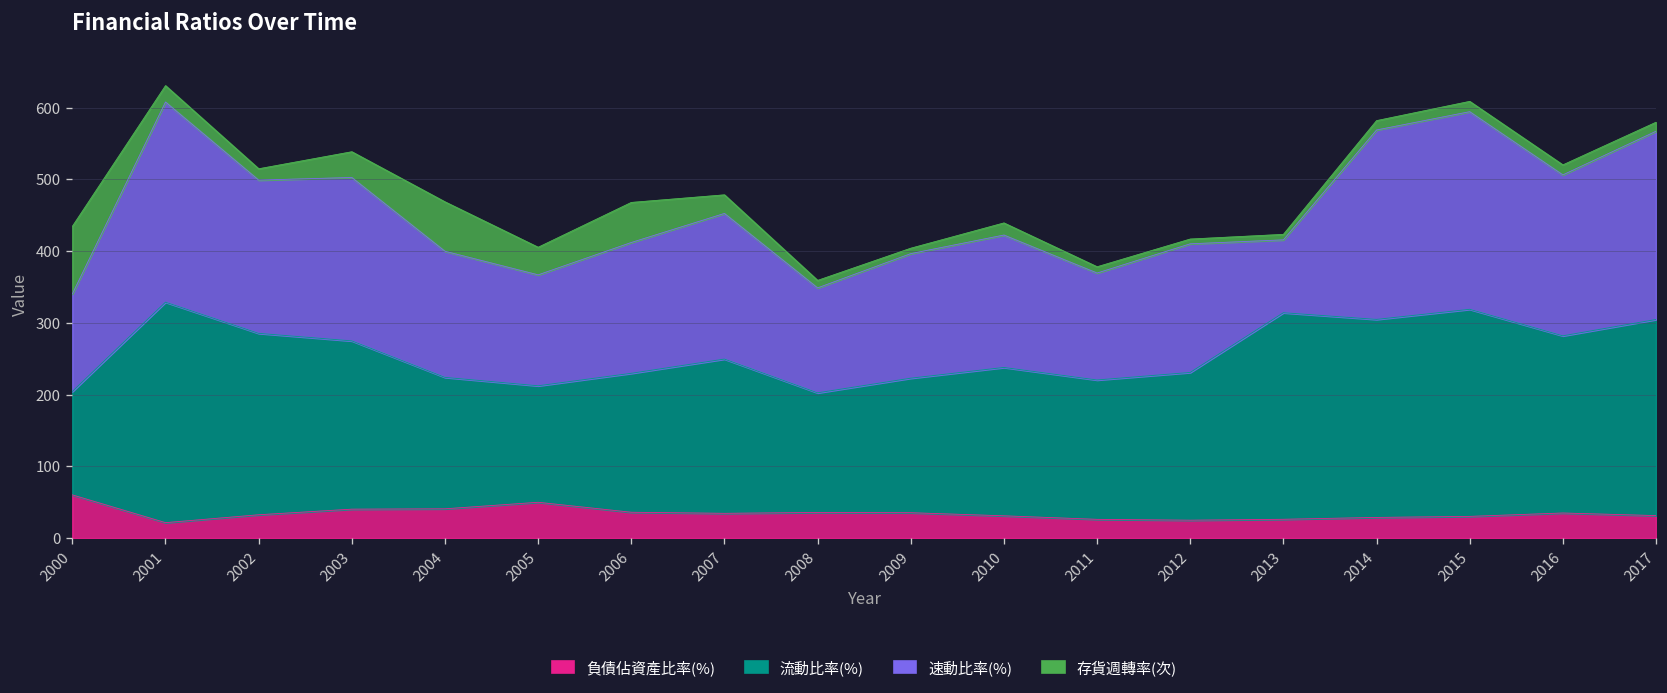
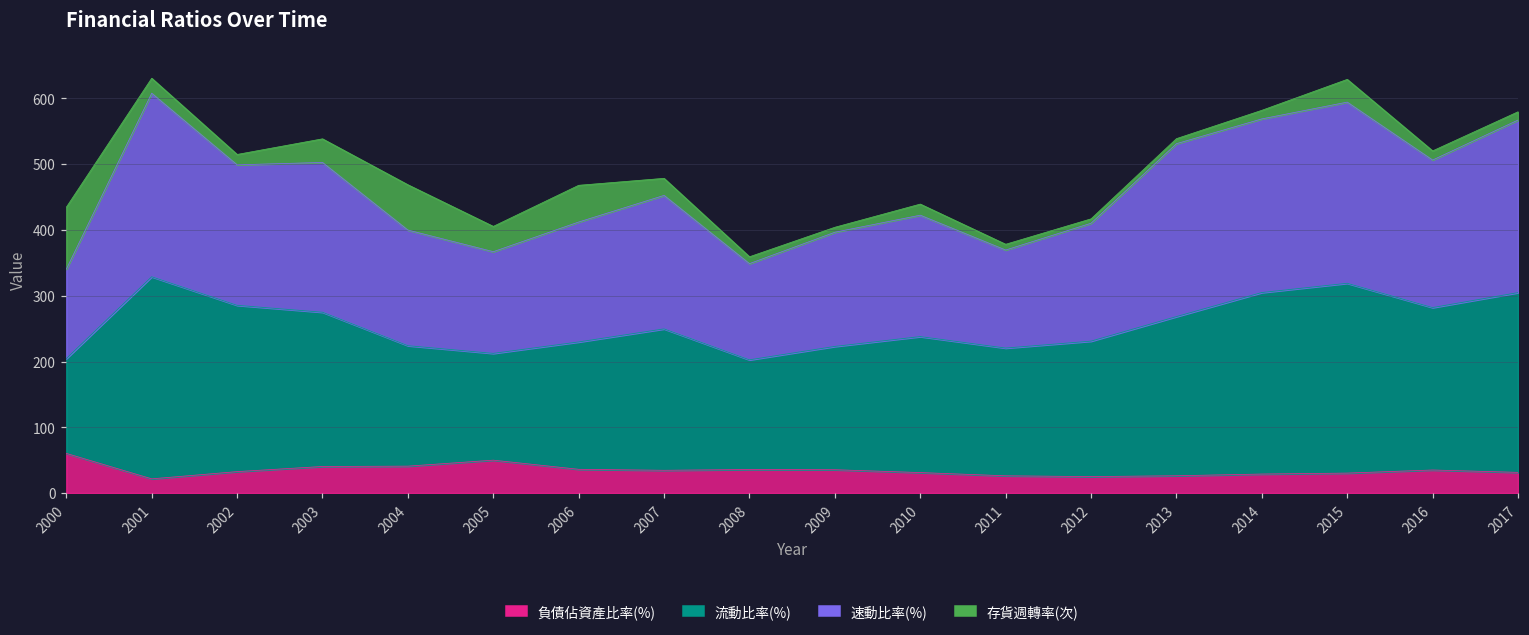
流動比率(%), 2013: 290 -> 240
速動比率(%), 2013: 100 -> 260
存貨週轉率(次), 2015: 10 -> 30
